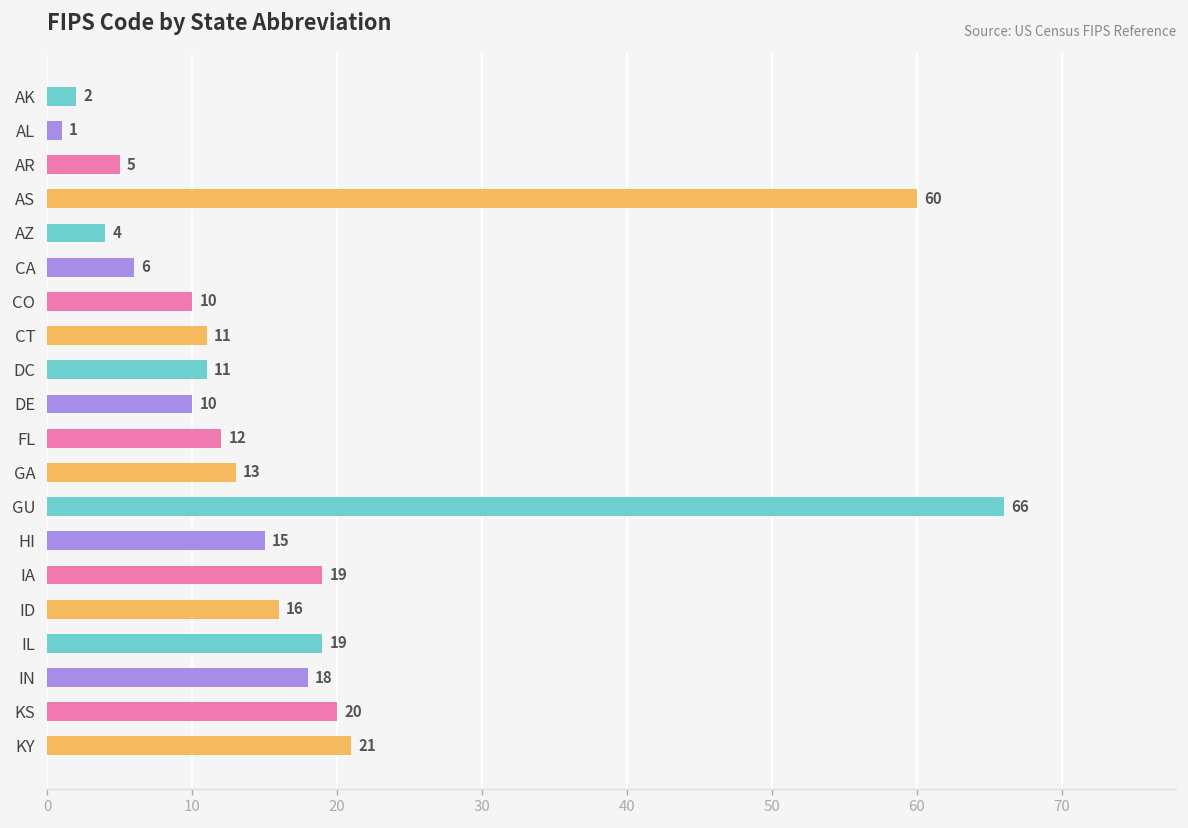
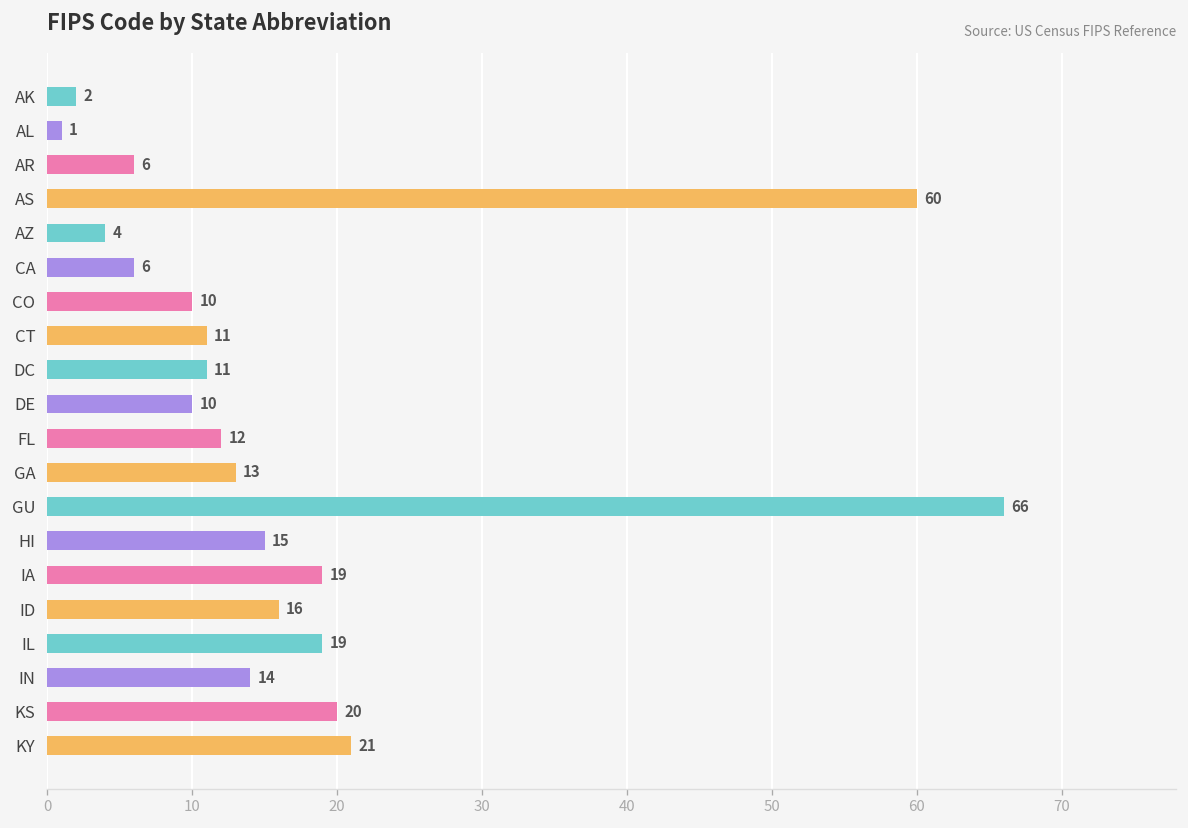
AR: 5 -> 6
IN: 18 -> 14
